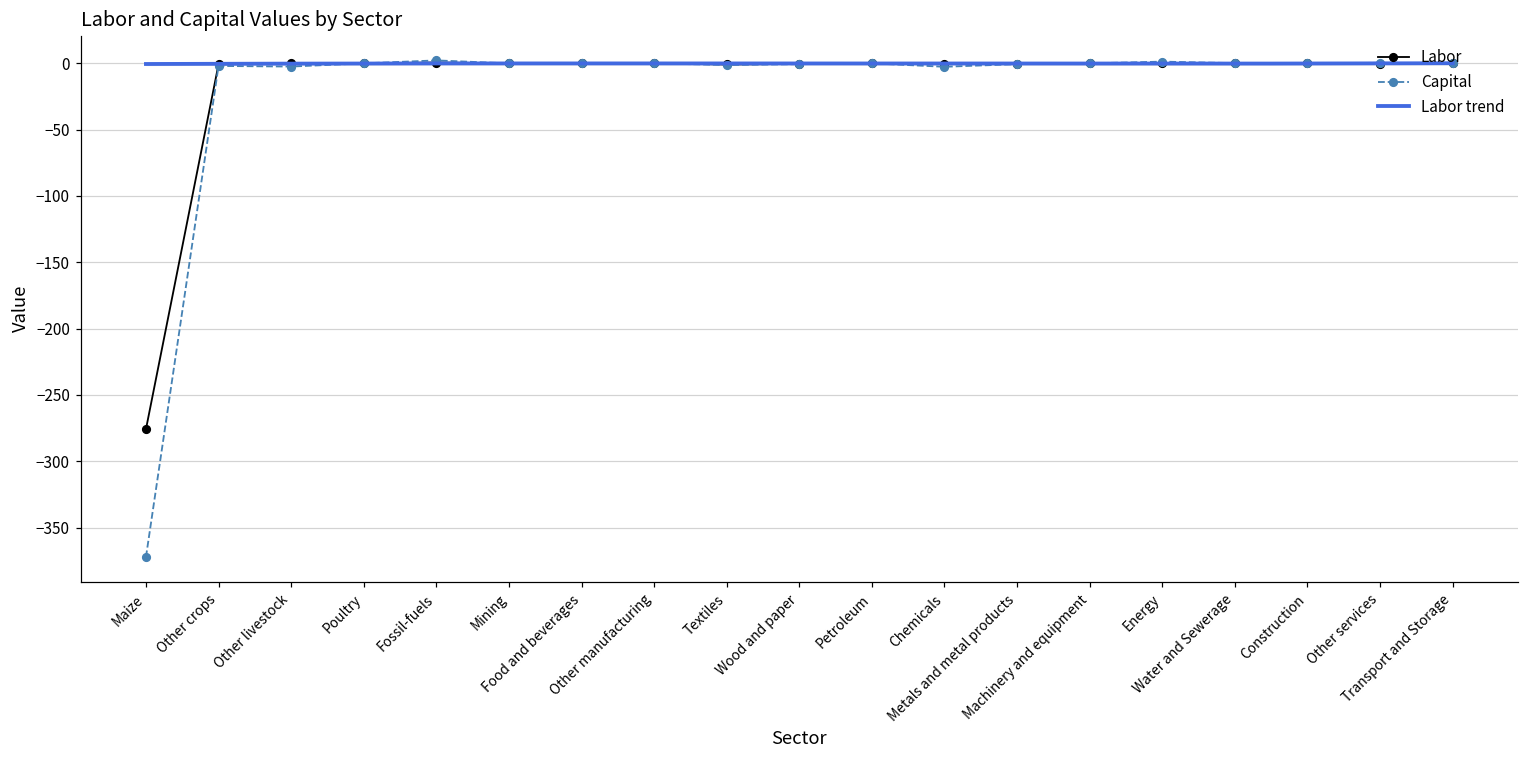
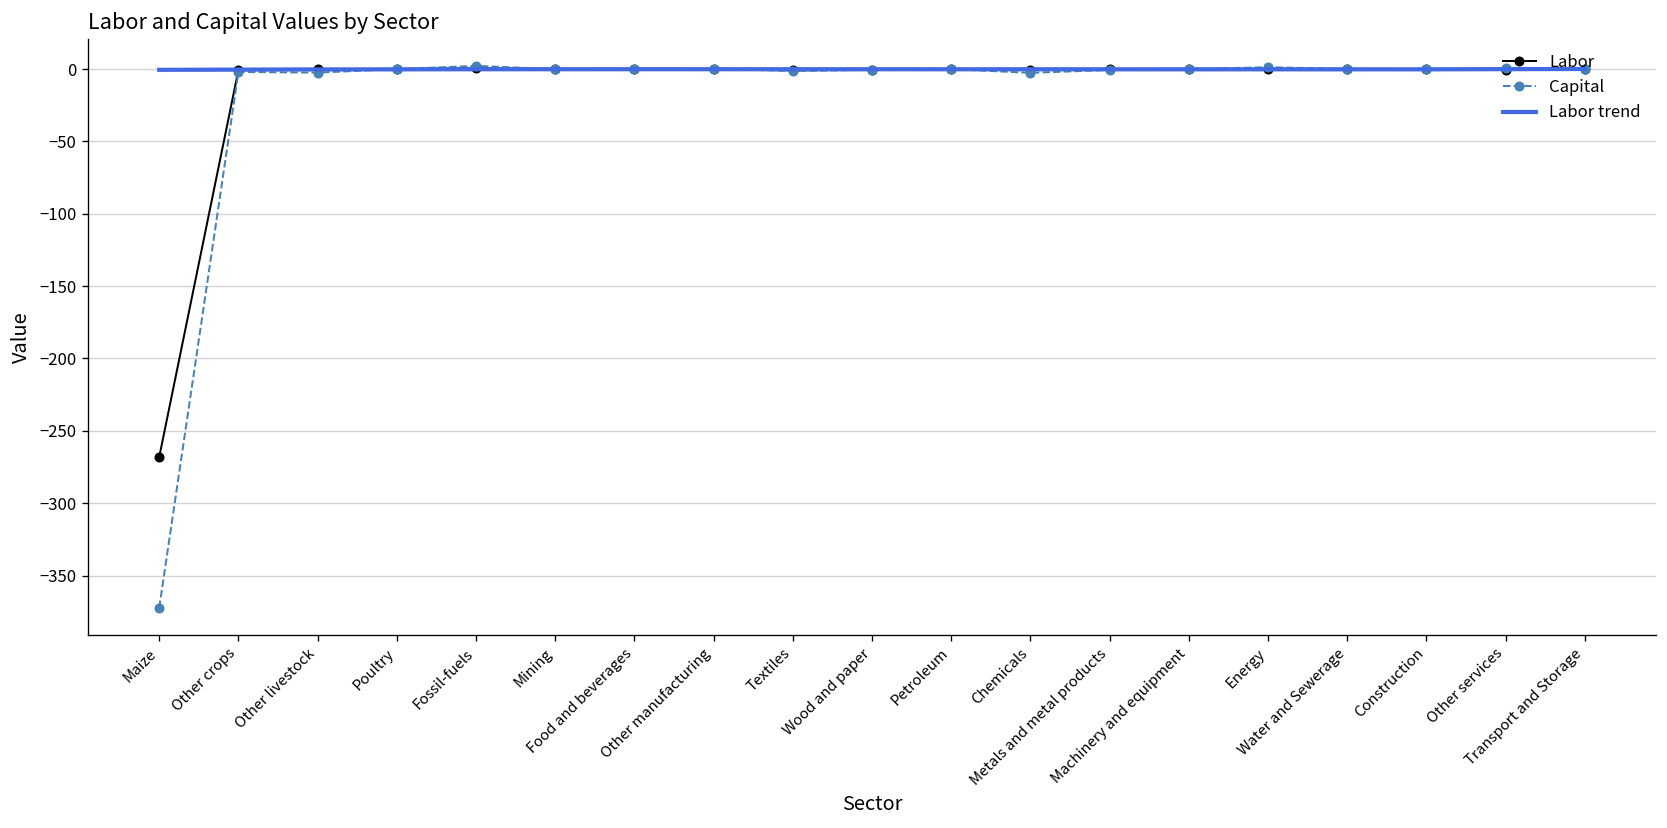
Labor, Maize: -276 -> -268
